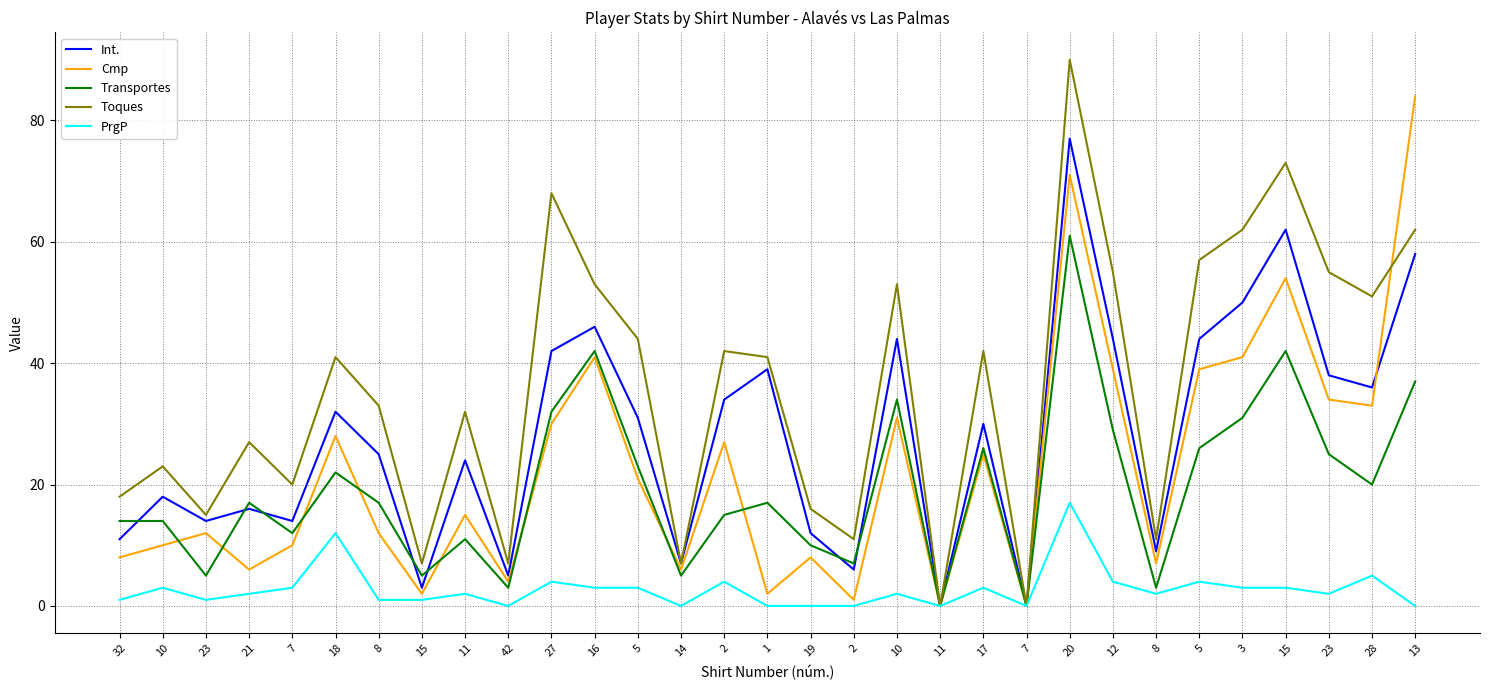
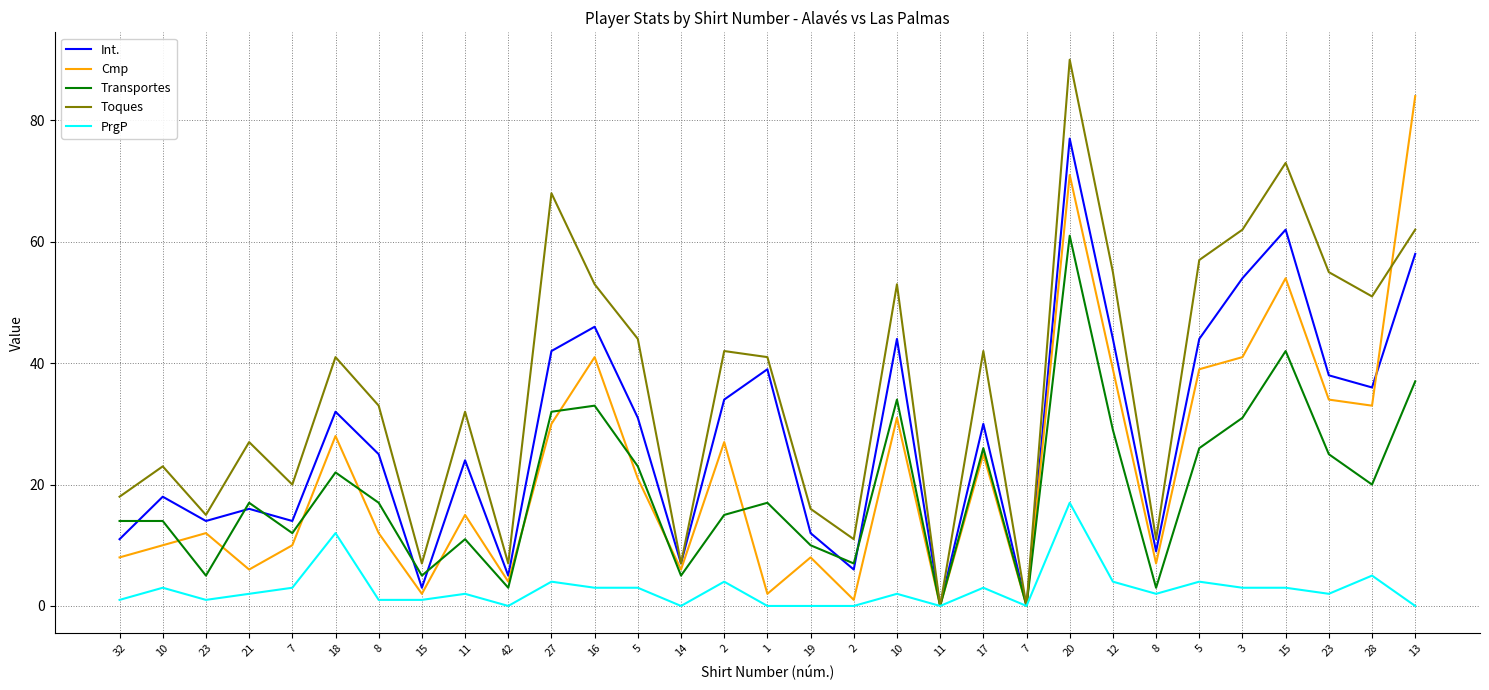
Transportes, 16: 42 -> 33
Int., 3: 50 -> 54
